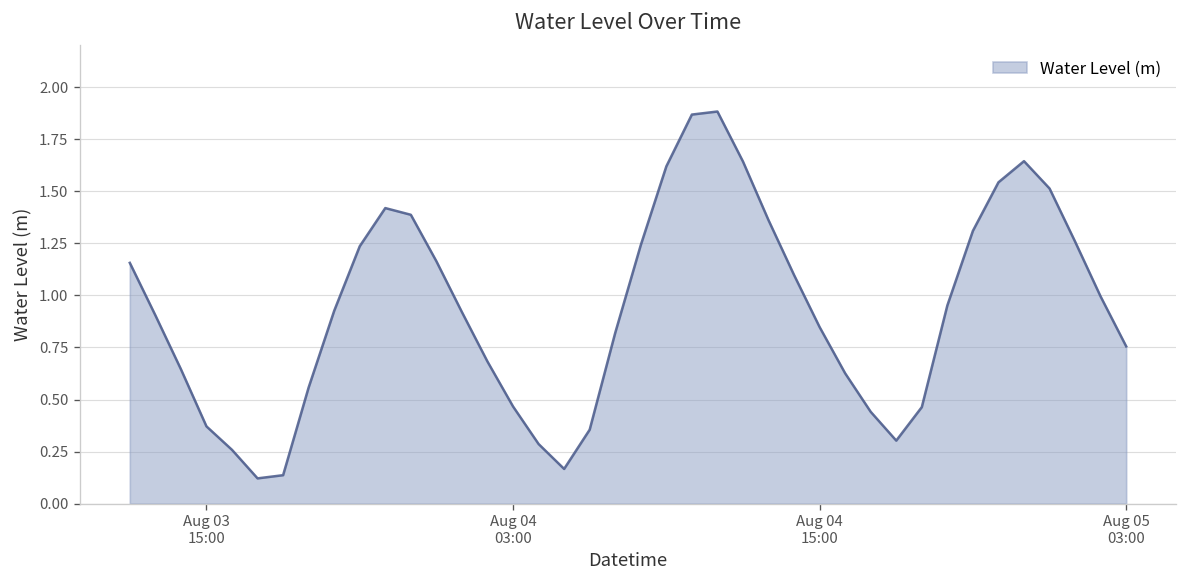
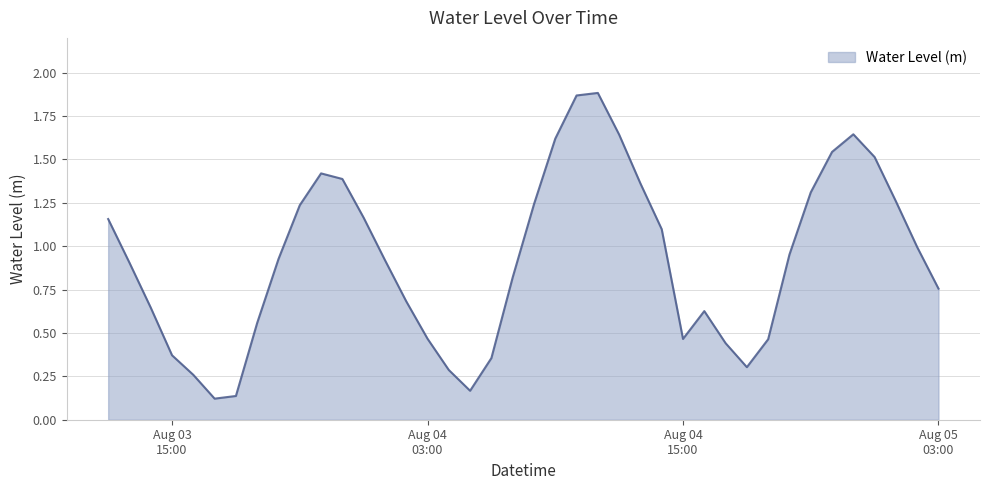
Aug 04 15:00: 0.85 -> 0.47
